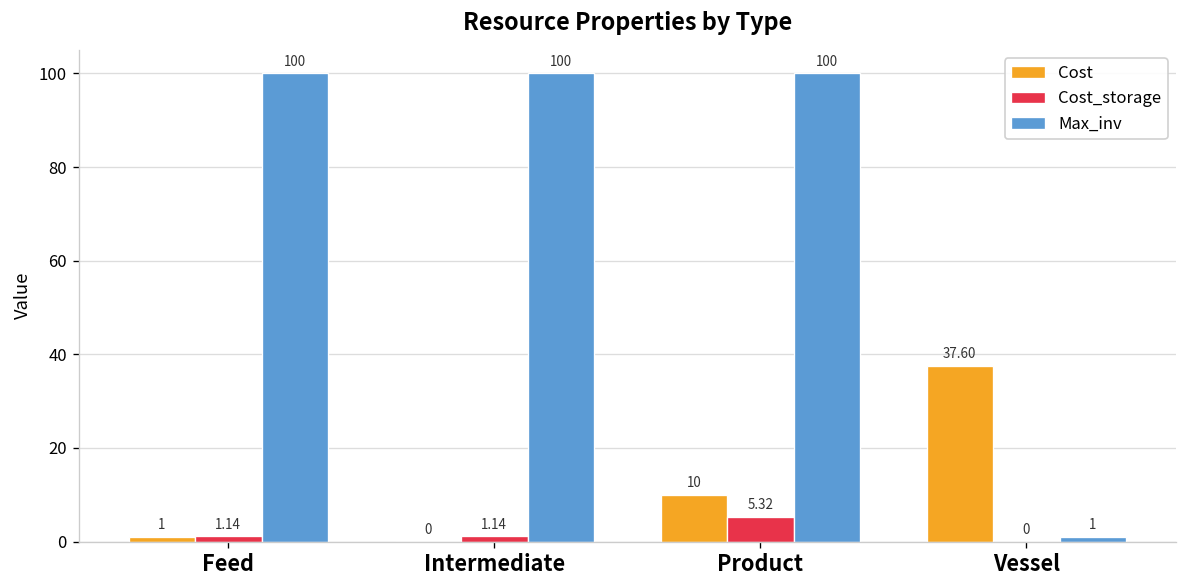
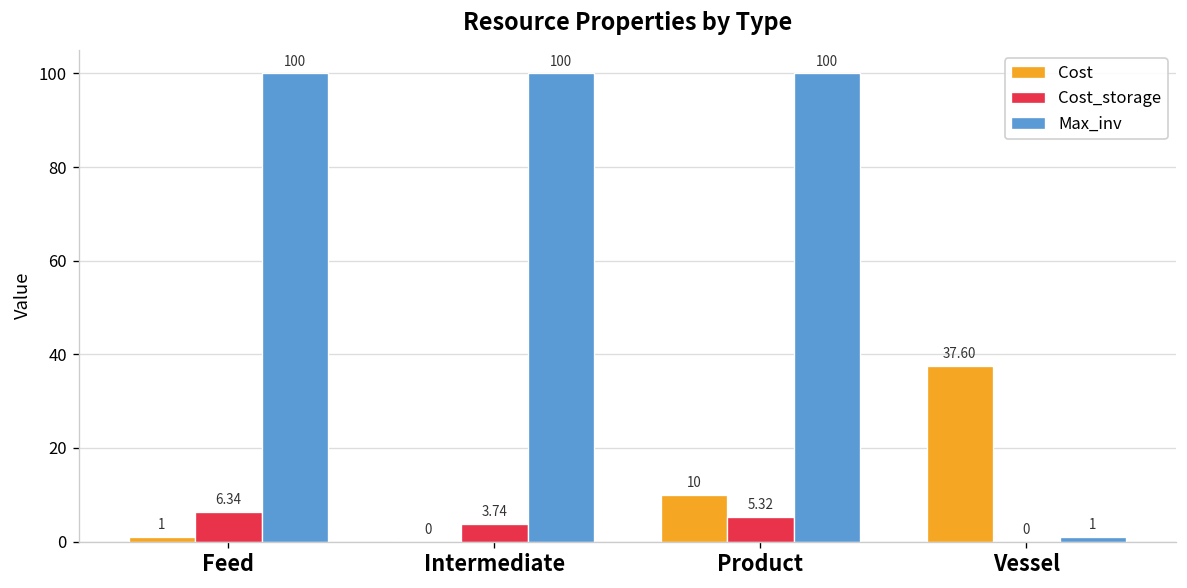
Cost_storage, Feed: 1.14 -> 6.34
Cost_storage, Intermediate: 1.14 -> 3.74
